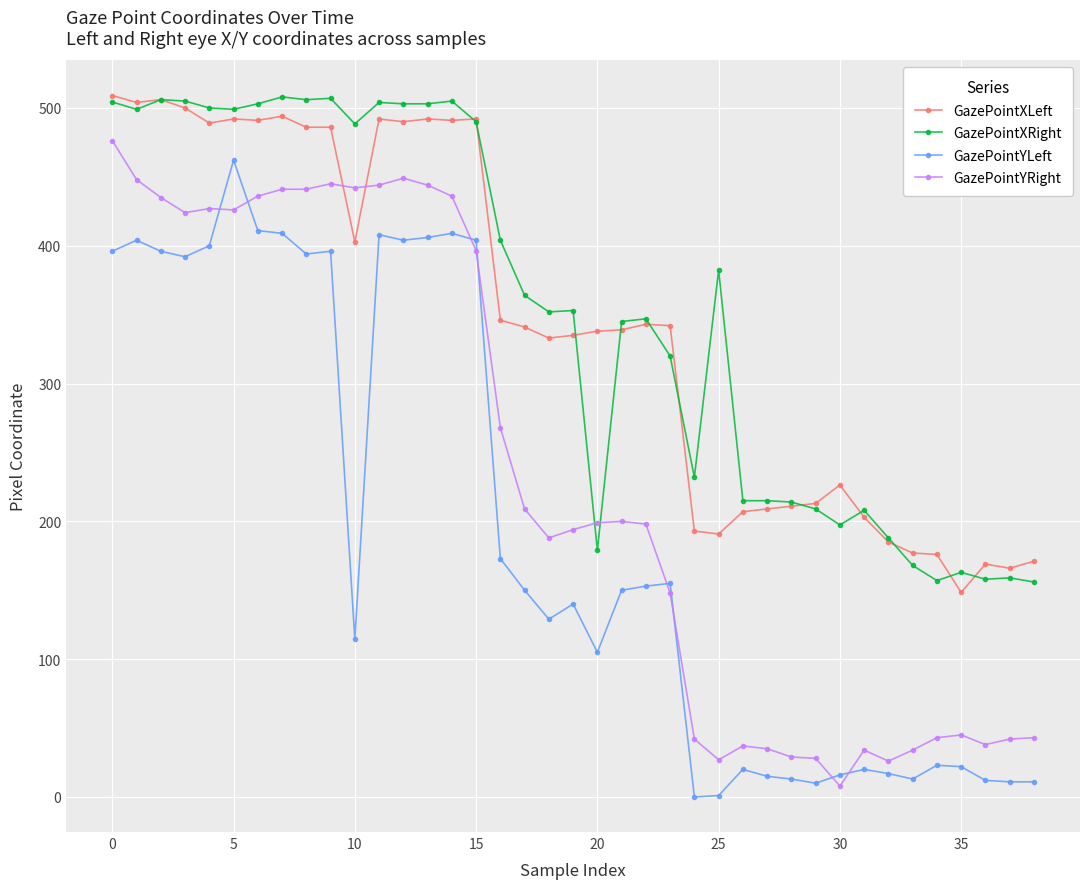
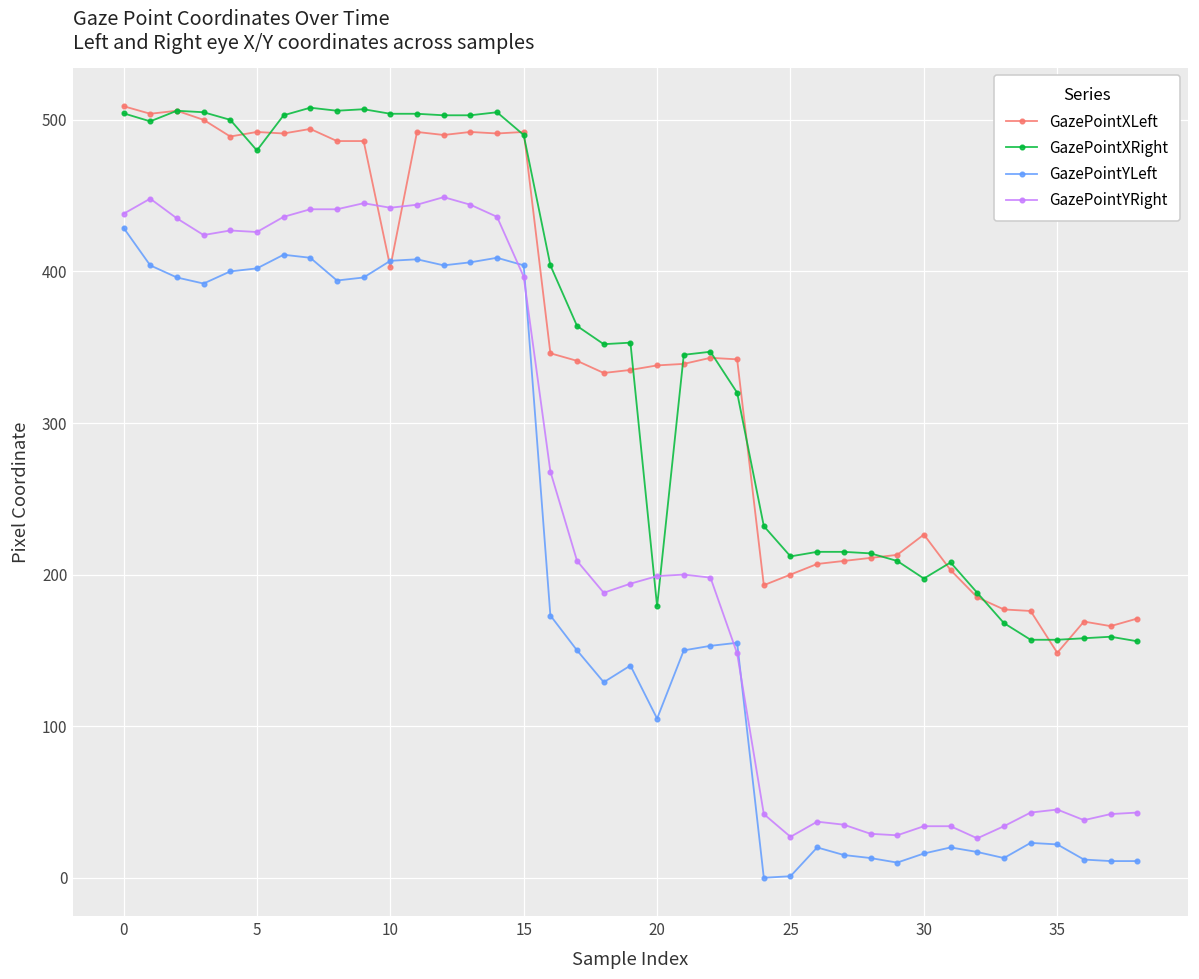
GazePointYLeft, 0: 396 -> 429
GazePointYRight, 0: 476 -> 438
GazePointXRight, 5: 499 -> 480
GazePointYLeft, 5: 462 -> 402
GazePointXRight, 10: 488 -> 504
GazePointYLeft, 10: 115 -> 407
GazePointXLeft, 25: 191 -> 200
GazePointXRight, 25: 382 -> 212
GazePointYRight, 30: 8 -> 34
GazePointXRight, 35: 163 -> 157
